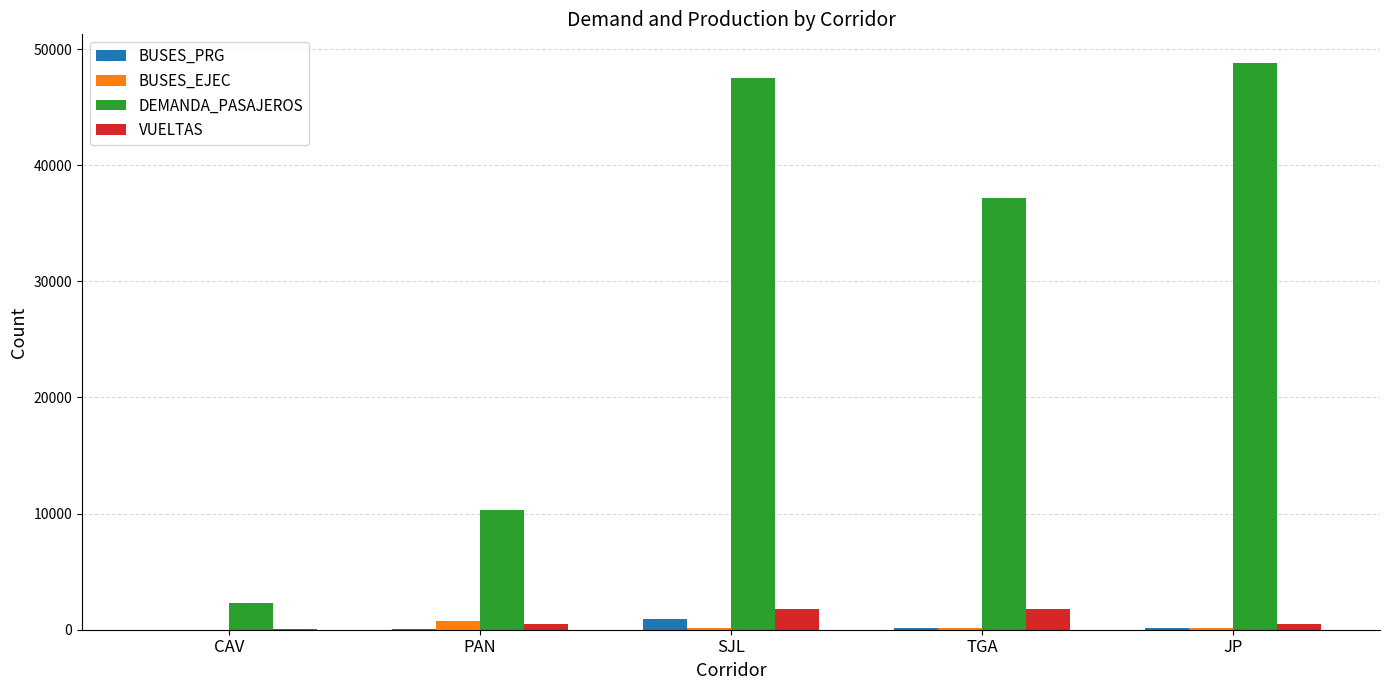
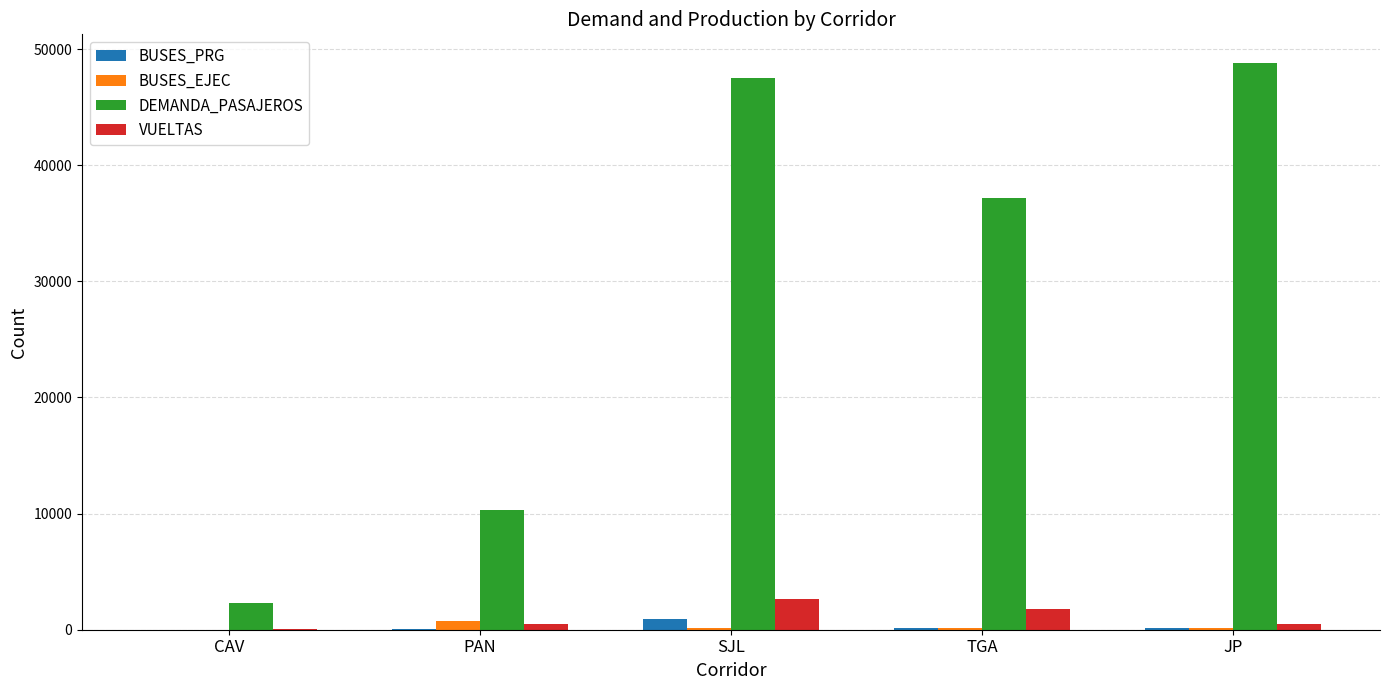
VUELTAS, SJL: 1800 -> 2600
